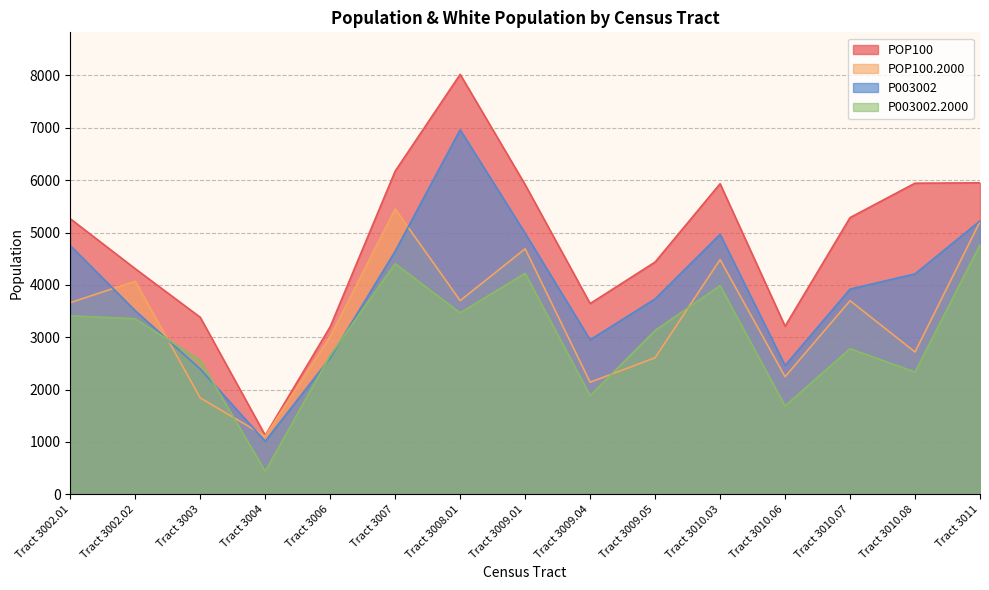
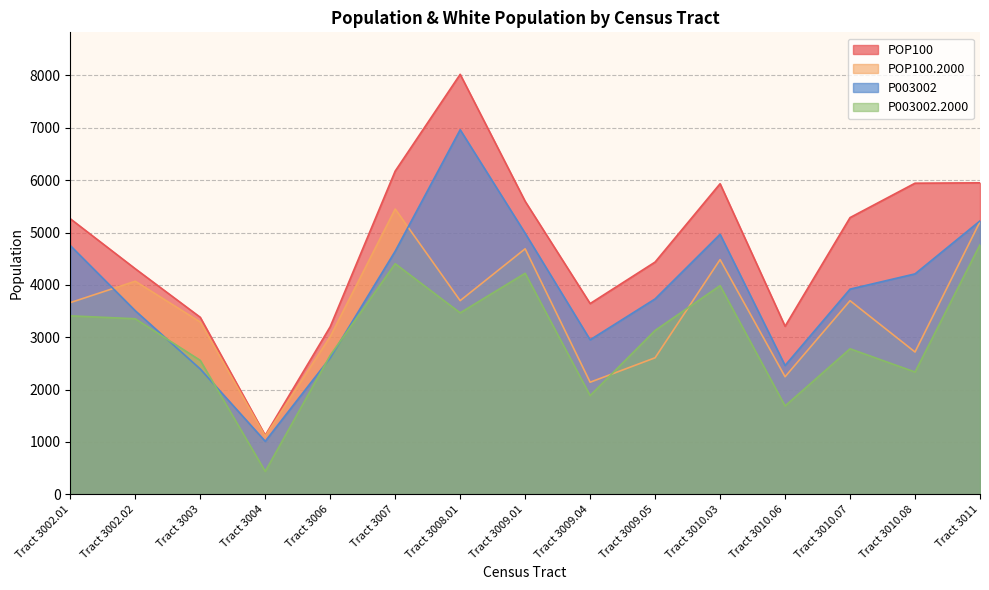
POP100.2000, Tract 3003: 1800 -> 3300
POP100, Tract 3009.01: 5900 -> 5600
